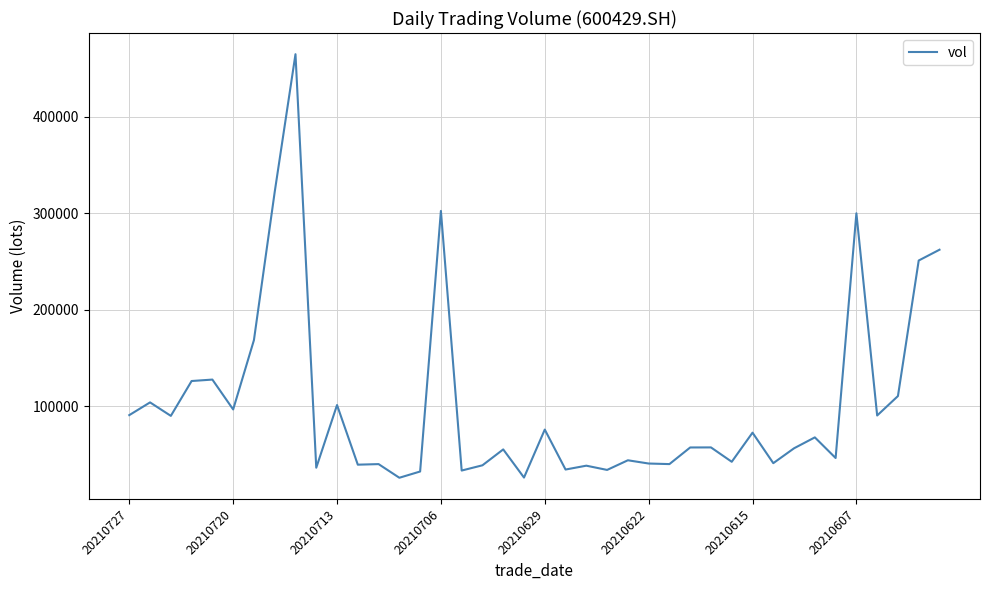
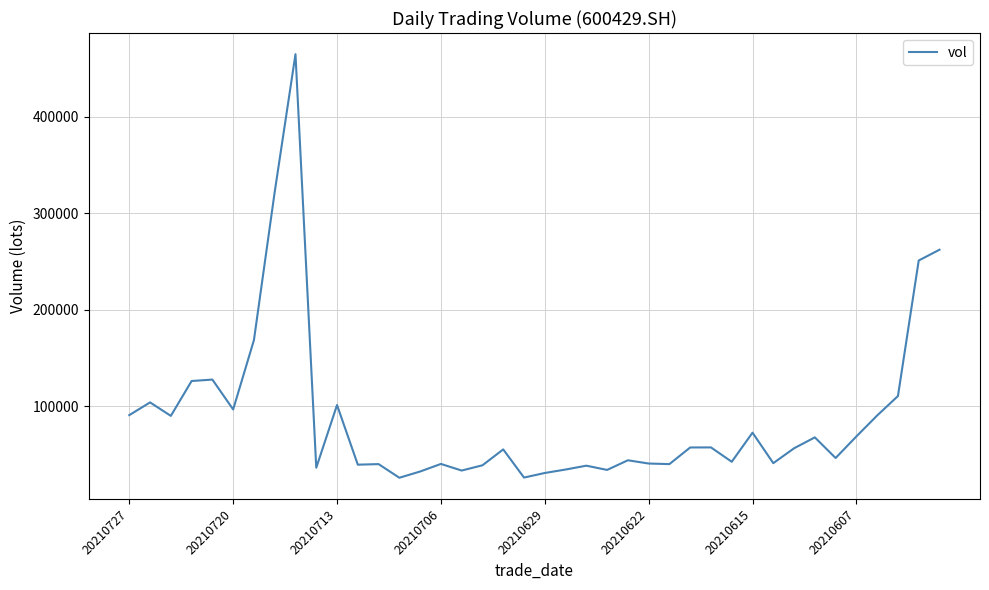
20210706: 300000 -> 40000
20210629: 80000 -> 30000
20210607: 300000 -> 70000
